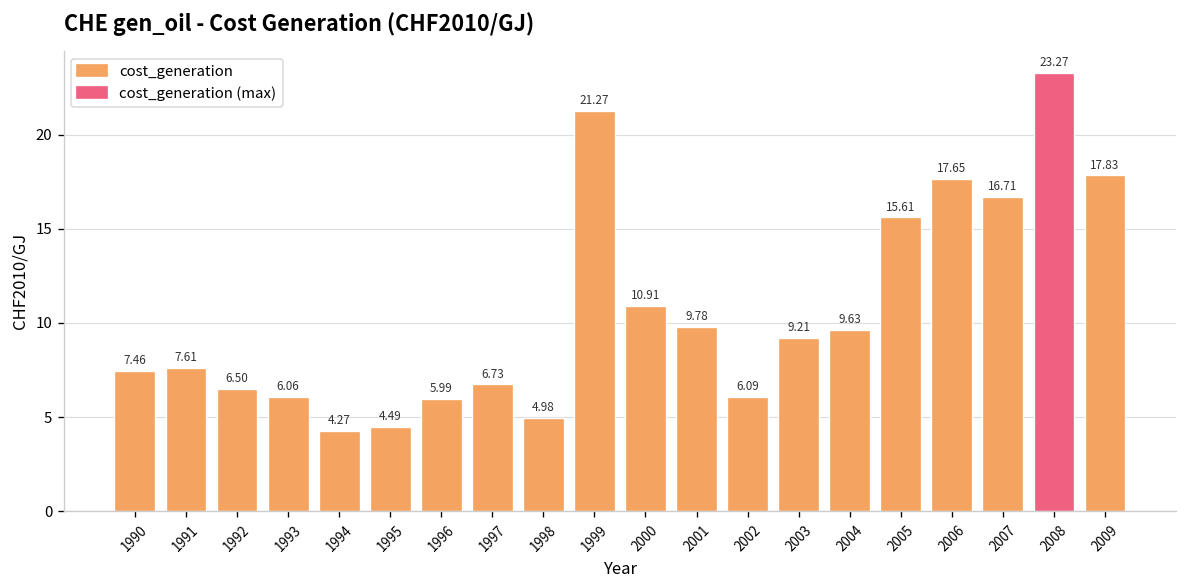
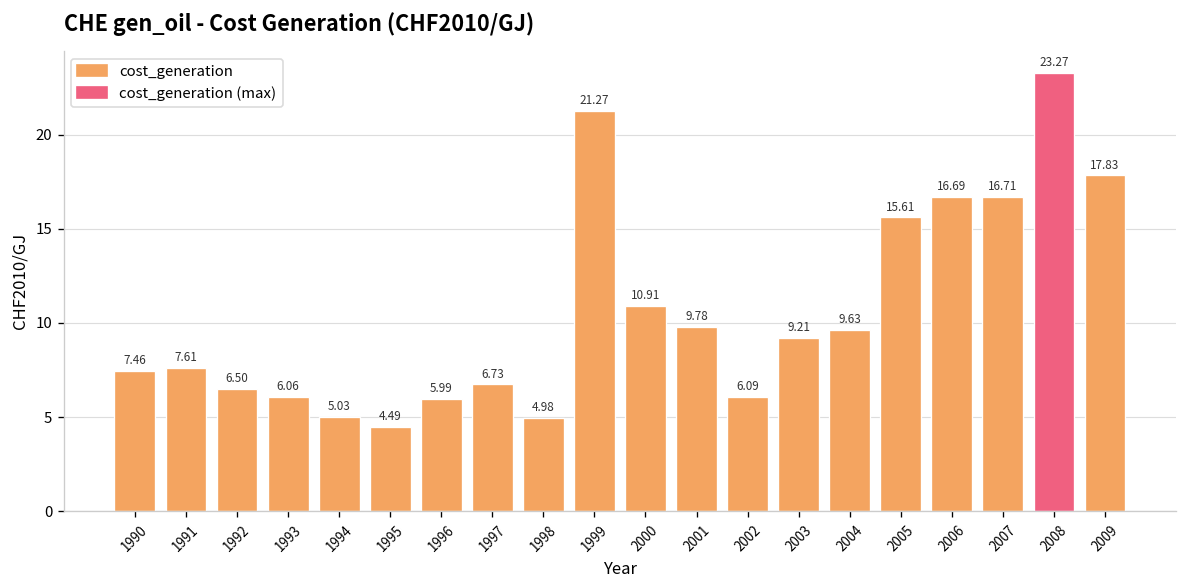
1994: 4.27 -> 5.03
2006: 17.65 -> 16.69
